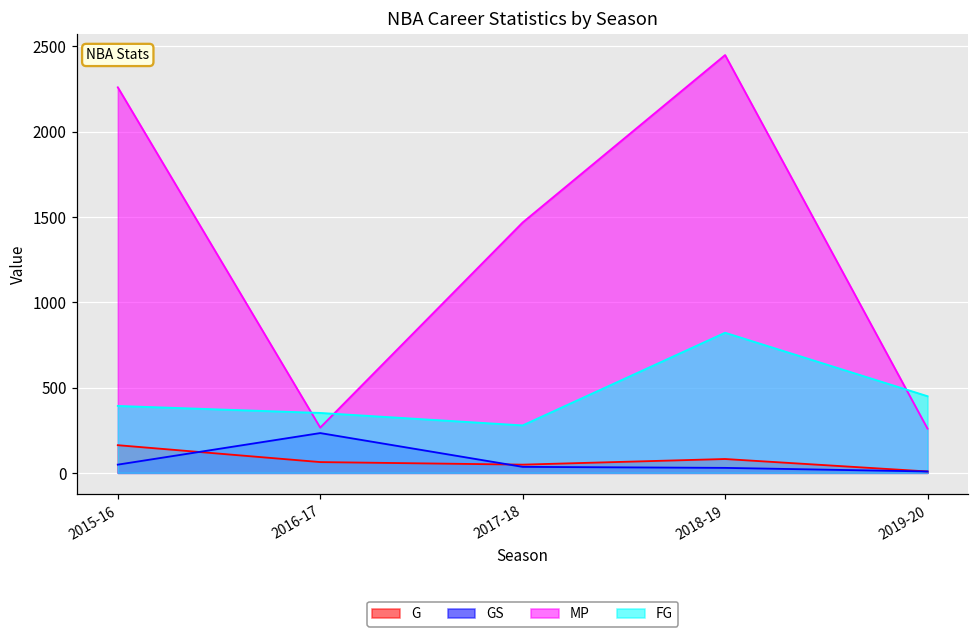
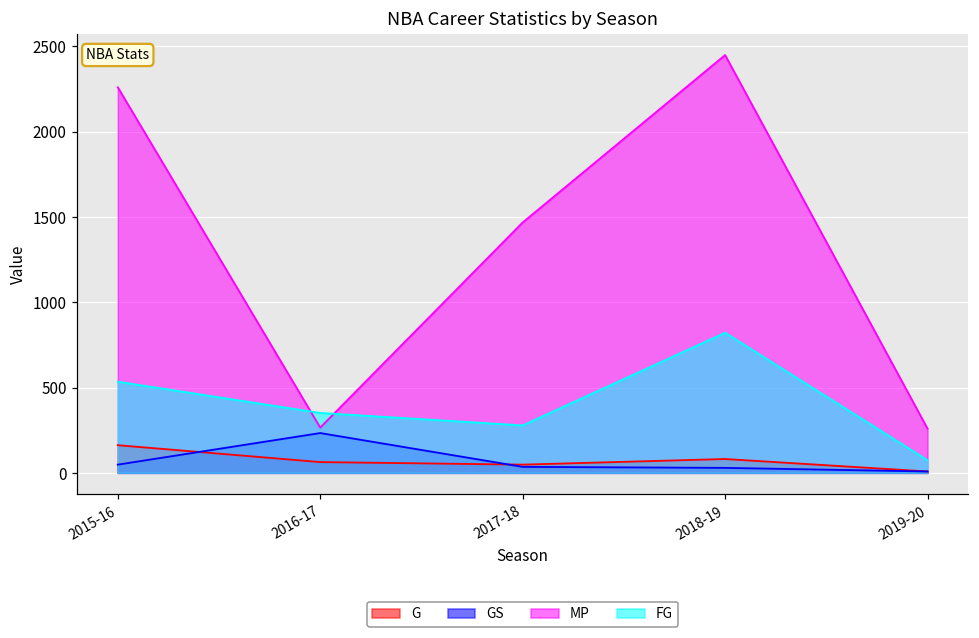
FG, 2015-16: 390 -> 530
FG, 2019-20: 450 -> 70
